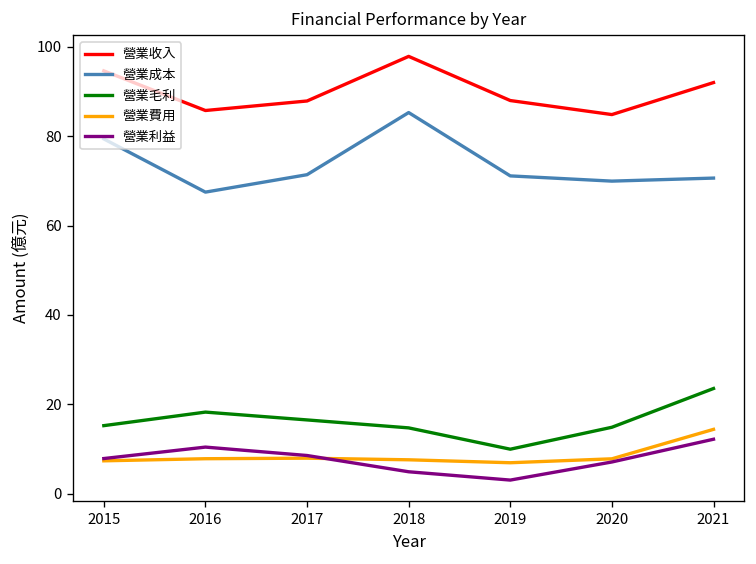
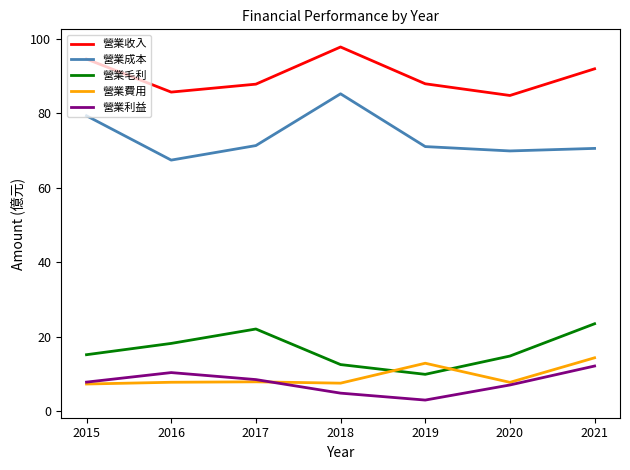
營業毛利, 2017: 17 -> 22
營業毛利, 2018: 15 -> 13
營業費用, 2019: 7 -> 13
